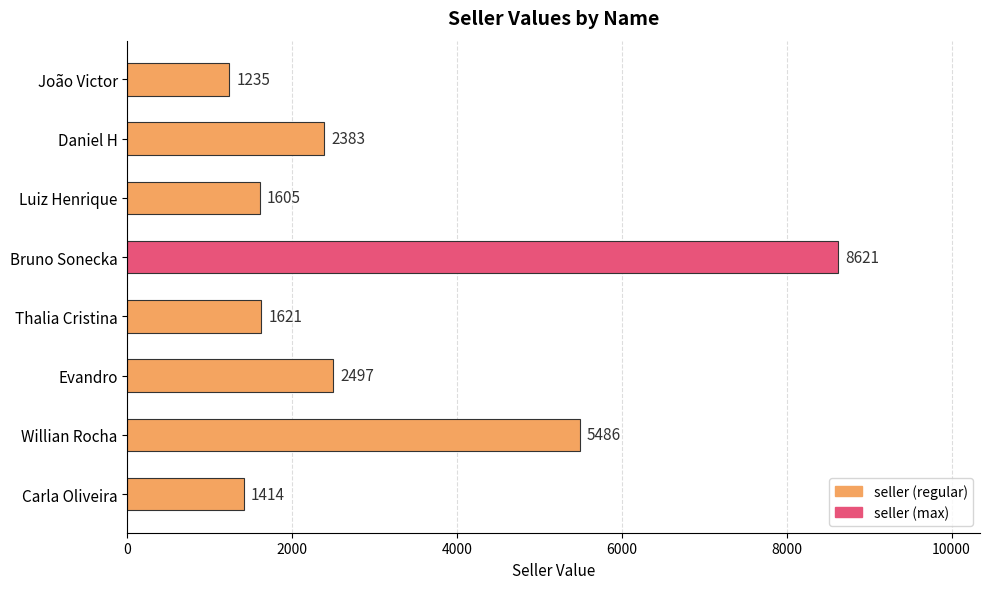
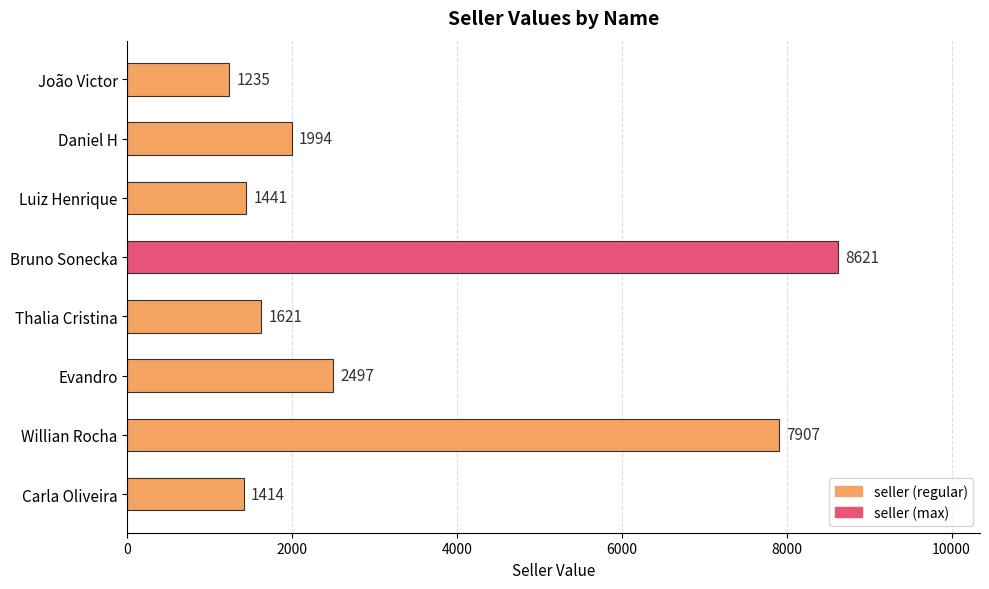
Daniel H: 2383 -> 1994
Luiz Henrique: 1605 -> 1441
Willian Rocha: 5486 -> 7907
